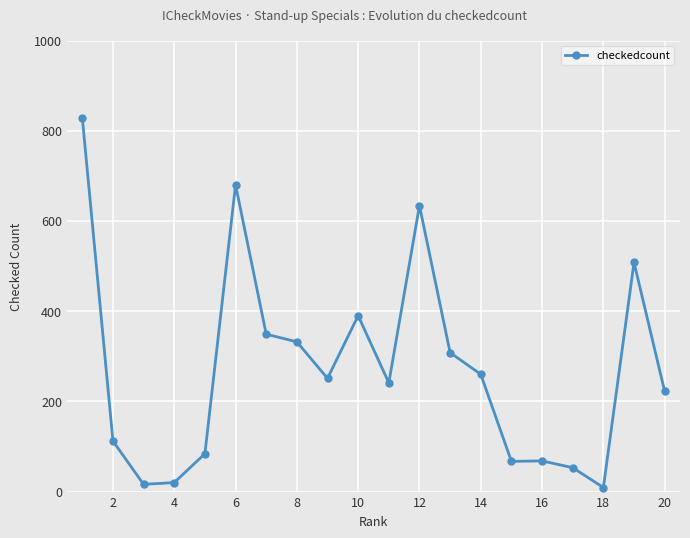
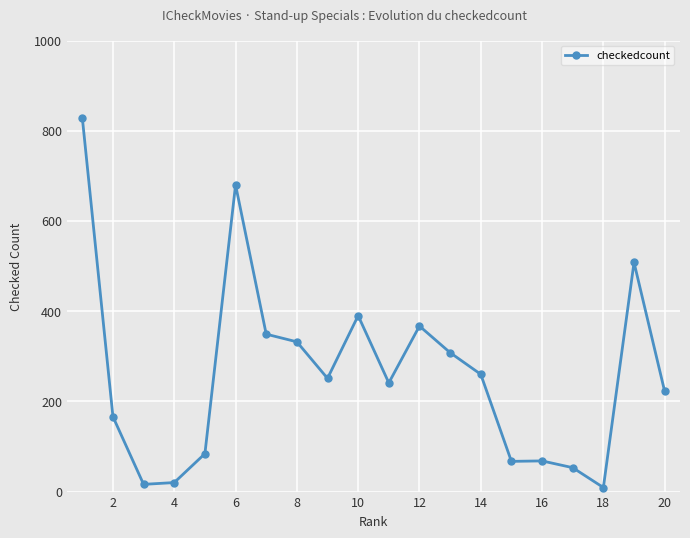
2: 110 -> 170
12: 630 -> 370
